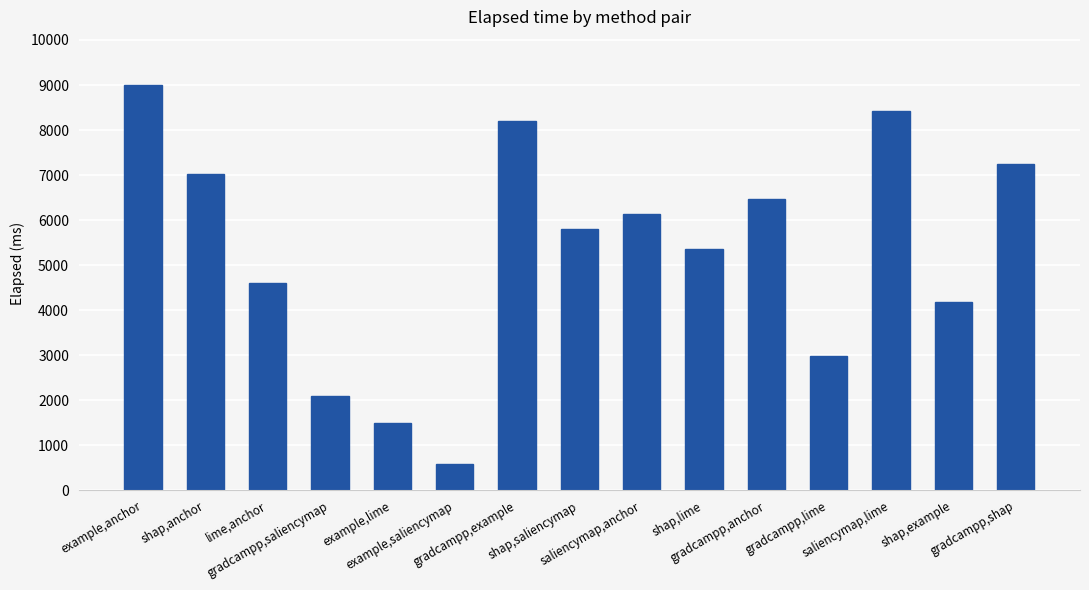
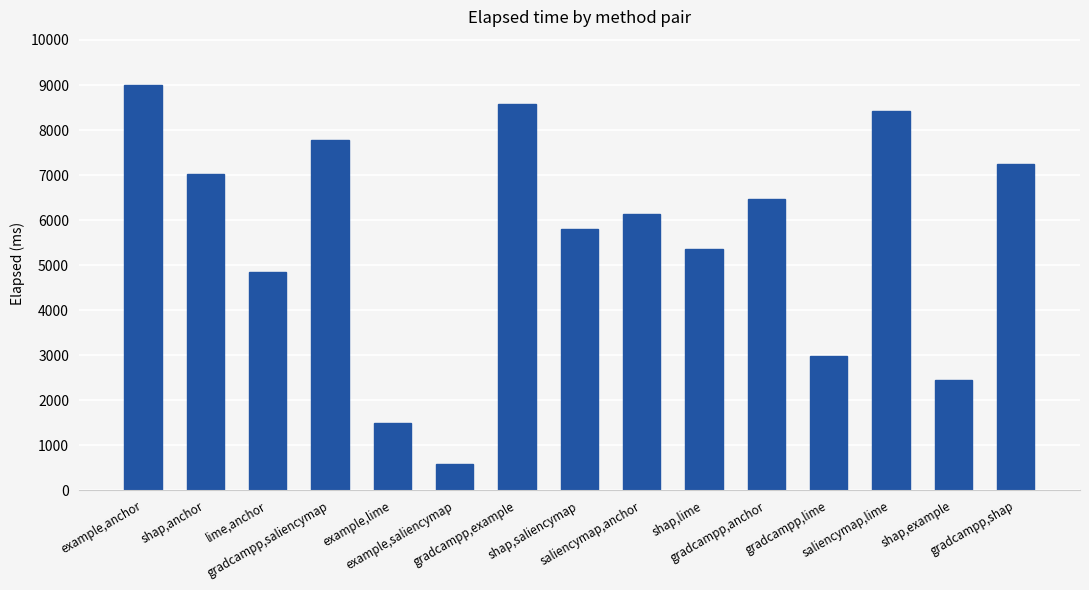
lime,anchor: 4600 -> 4900
gradcampp,saliencymap: 2100 -> 7800
gradcampp,example: 8200 -> 8600
shap,example: 4200 -> 2500
